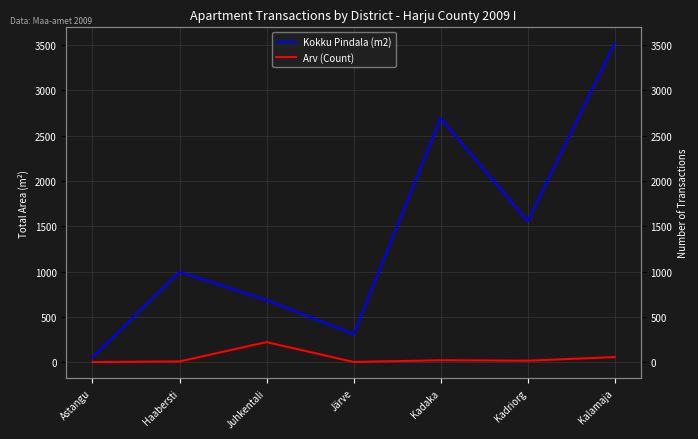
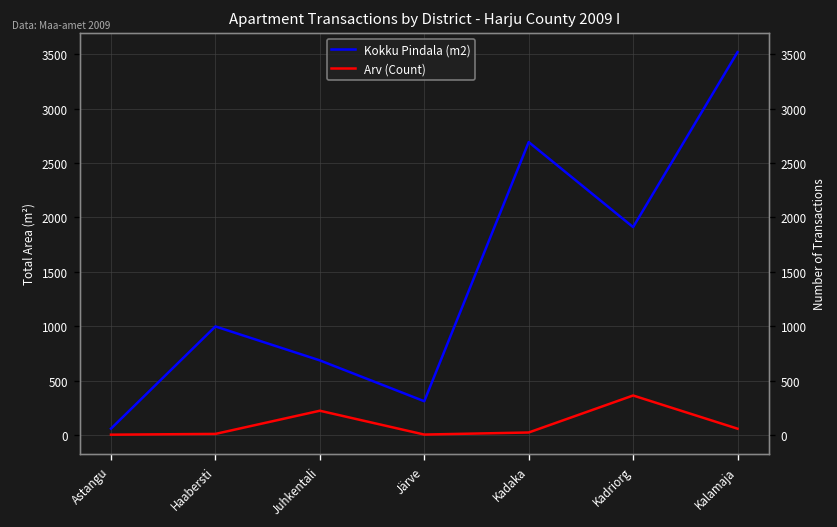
Kokku Pindala (m2), Kadriorg: 1600 -> 1900
Arv (Count), Kadriorg: 0 -> 400
